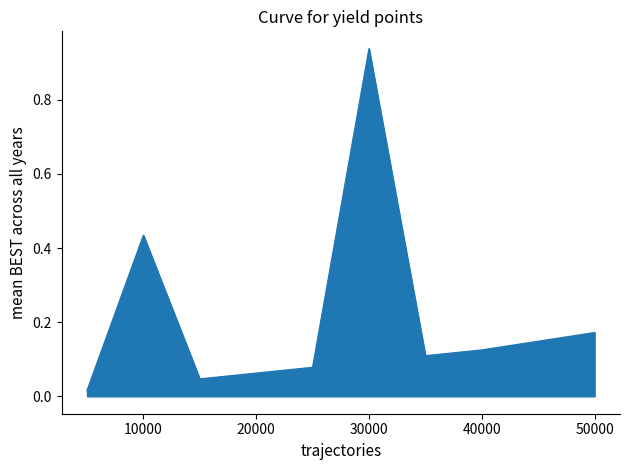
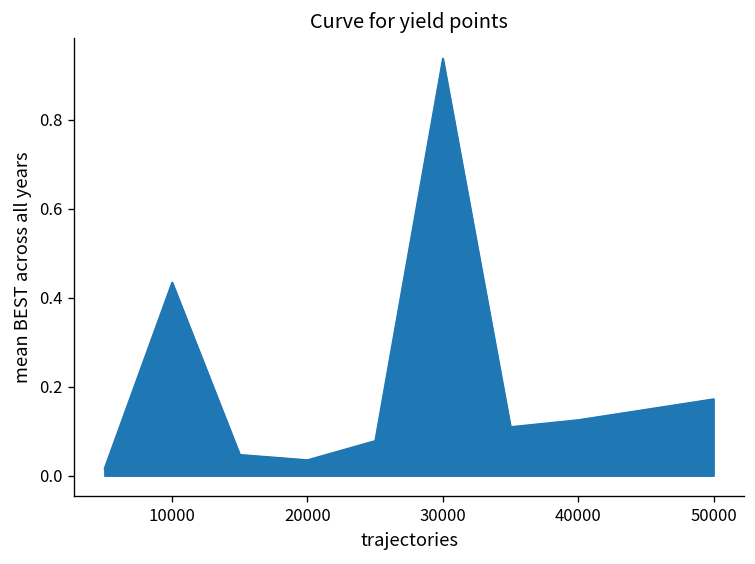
20000: 0.06 -> 0.04
